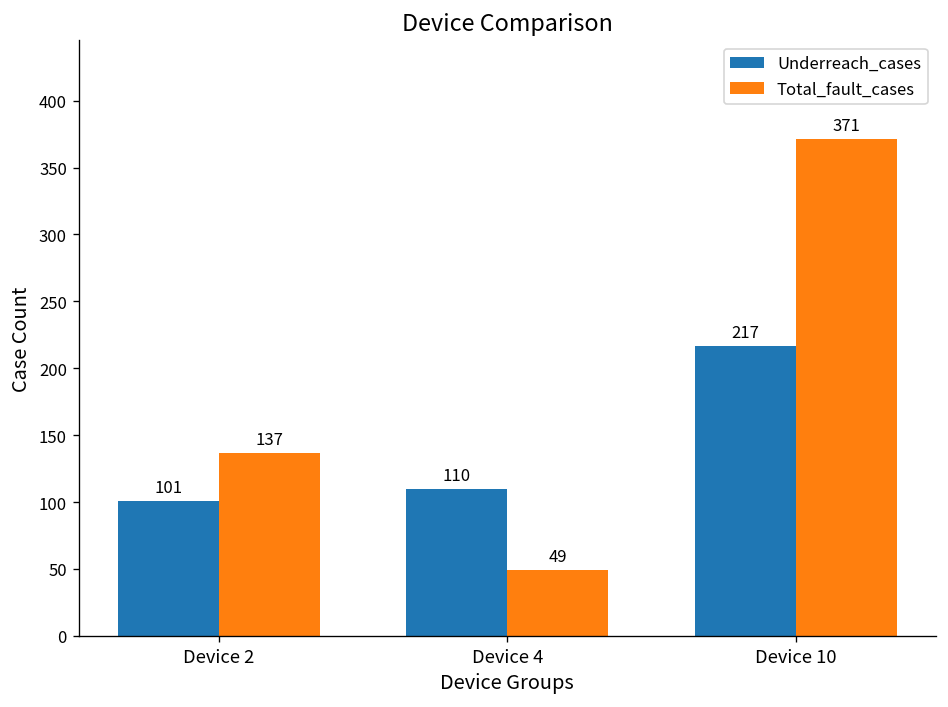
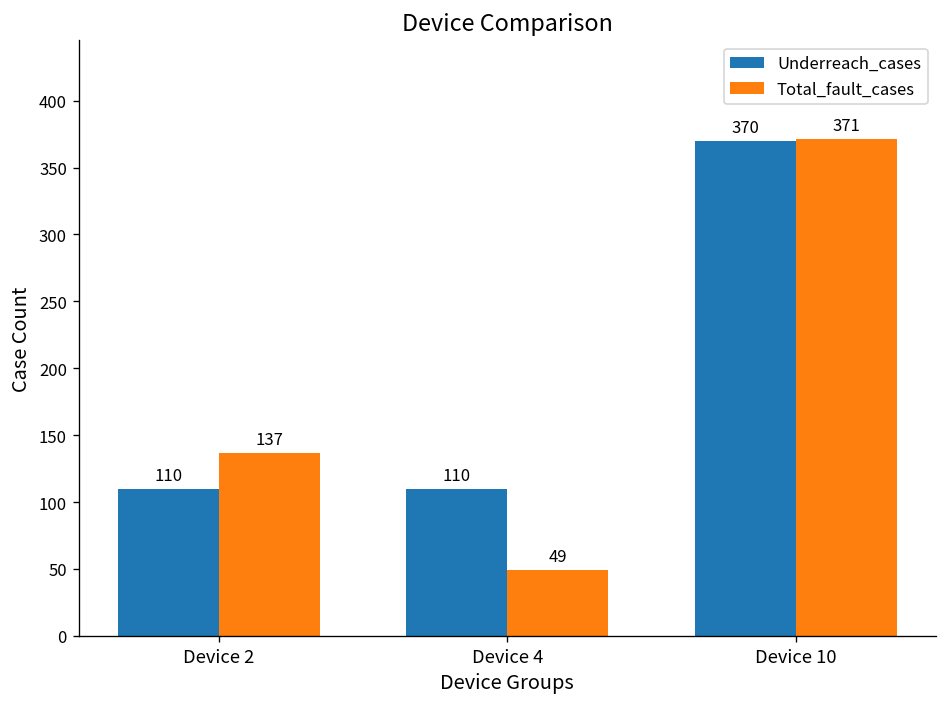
Underreach_cases, Device 2: 101 -> 110
Underreach_cases, Device 10: 217 -> 370
